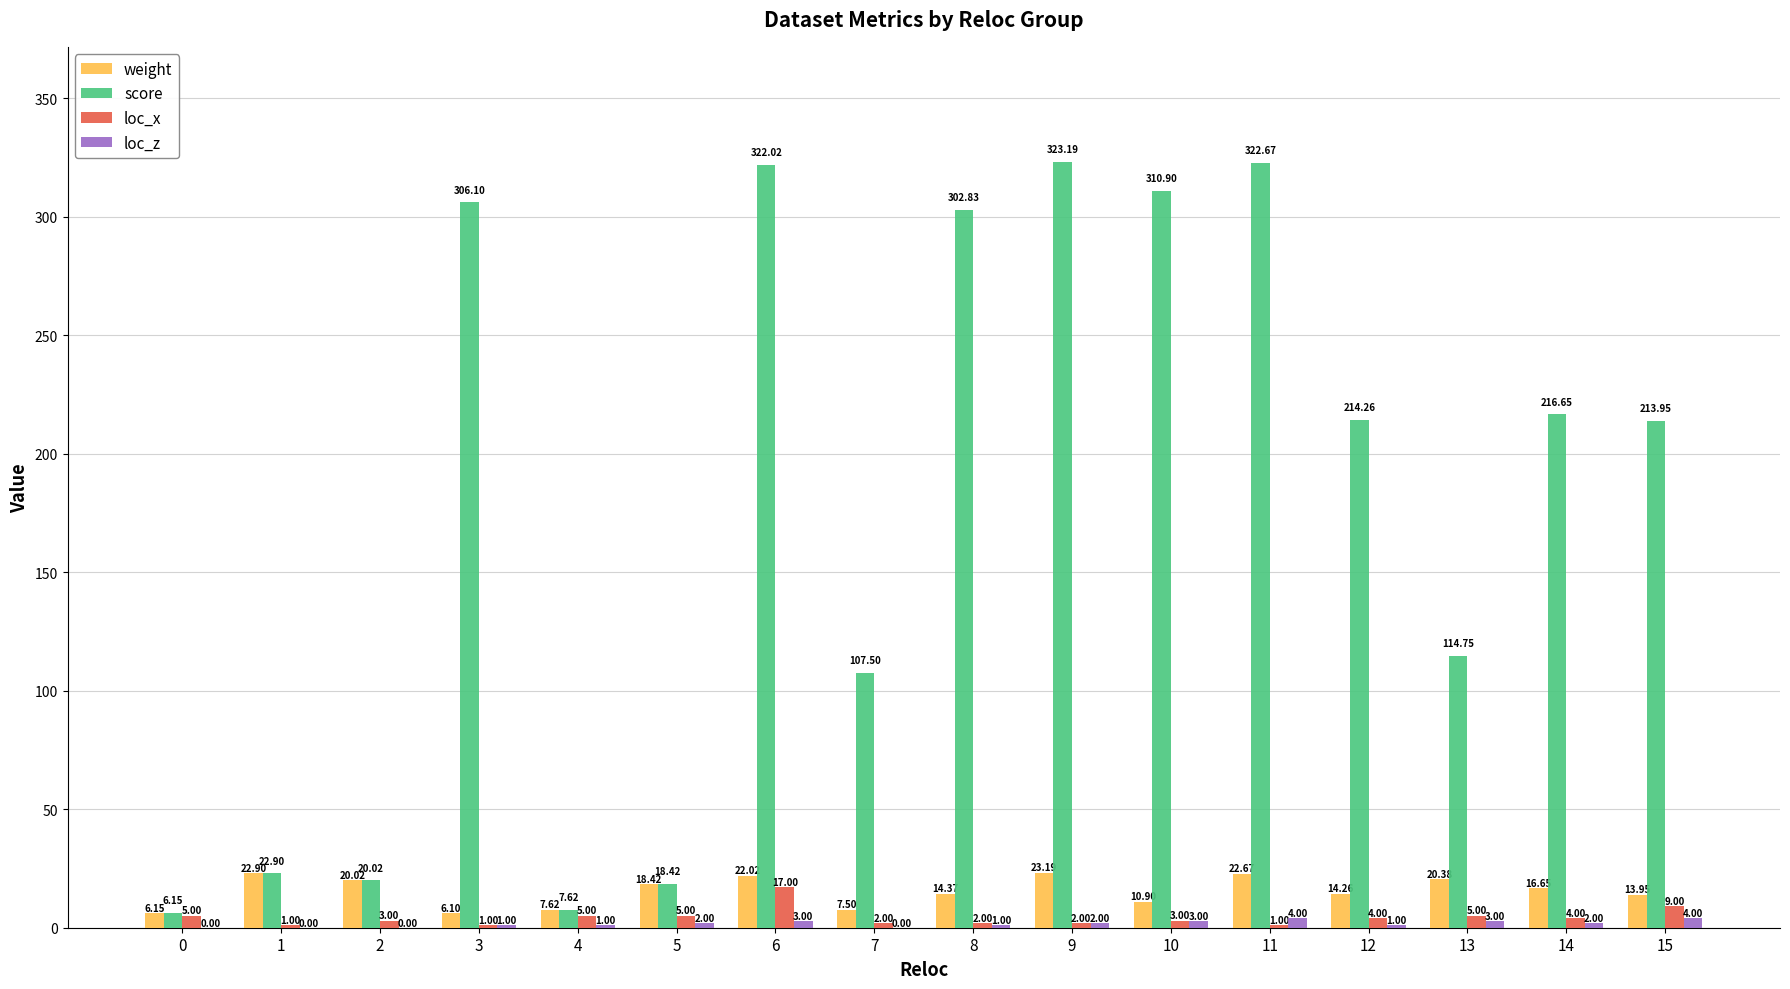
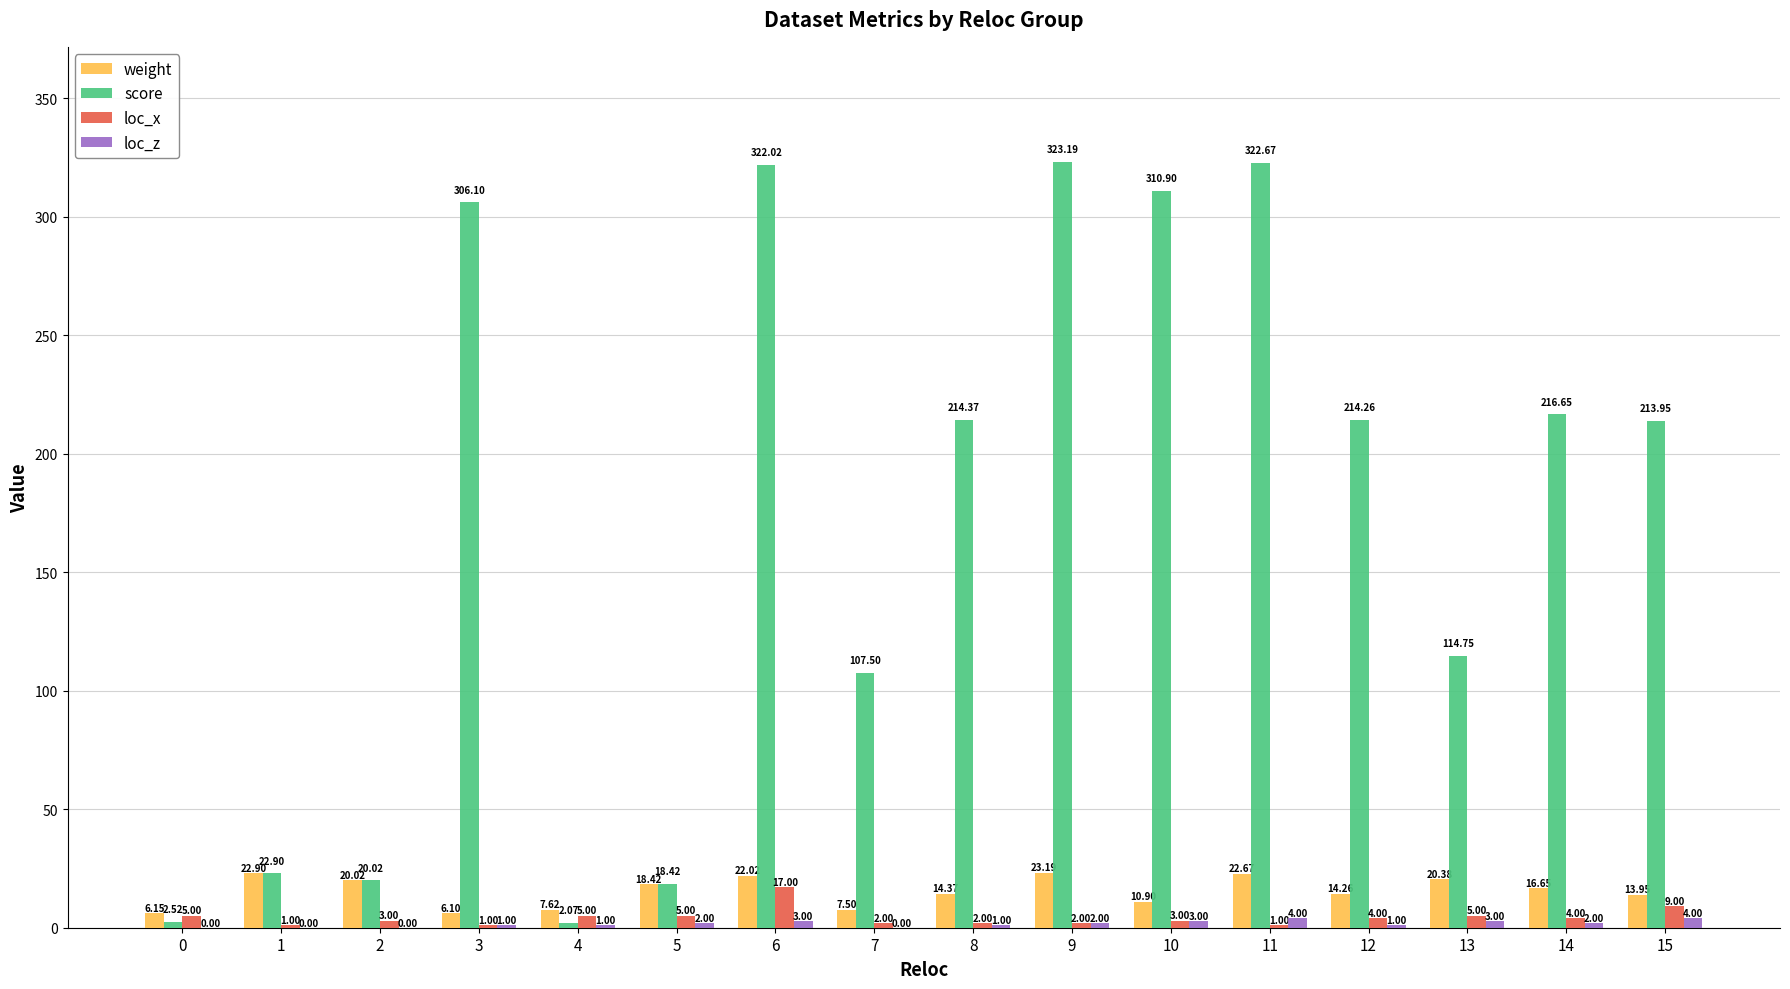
score, 0: 6.15 -> 2.52
score, 4: 7.62 -> 2.07
score, 8: 302.83 -> 214.37
